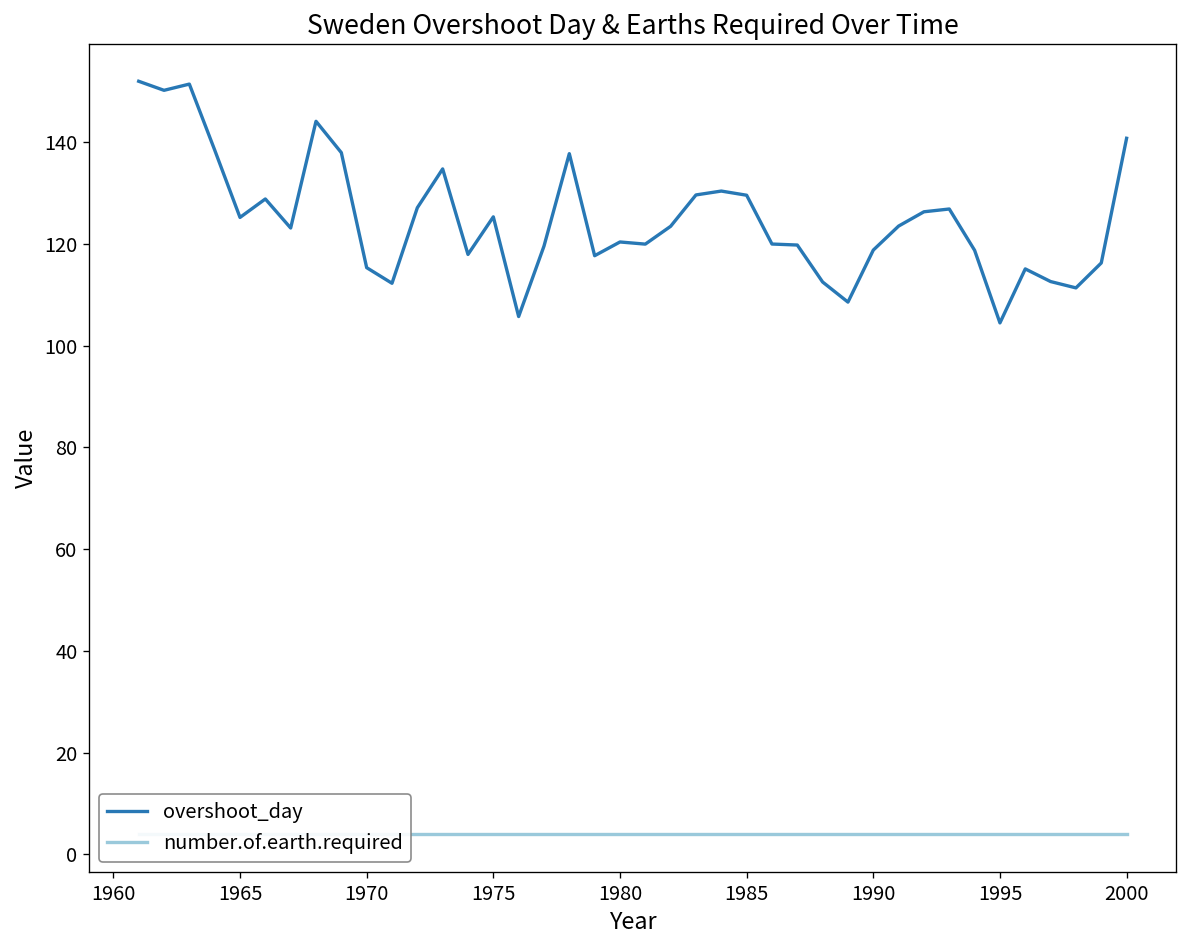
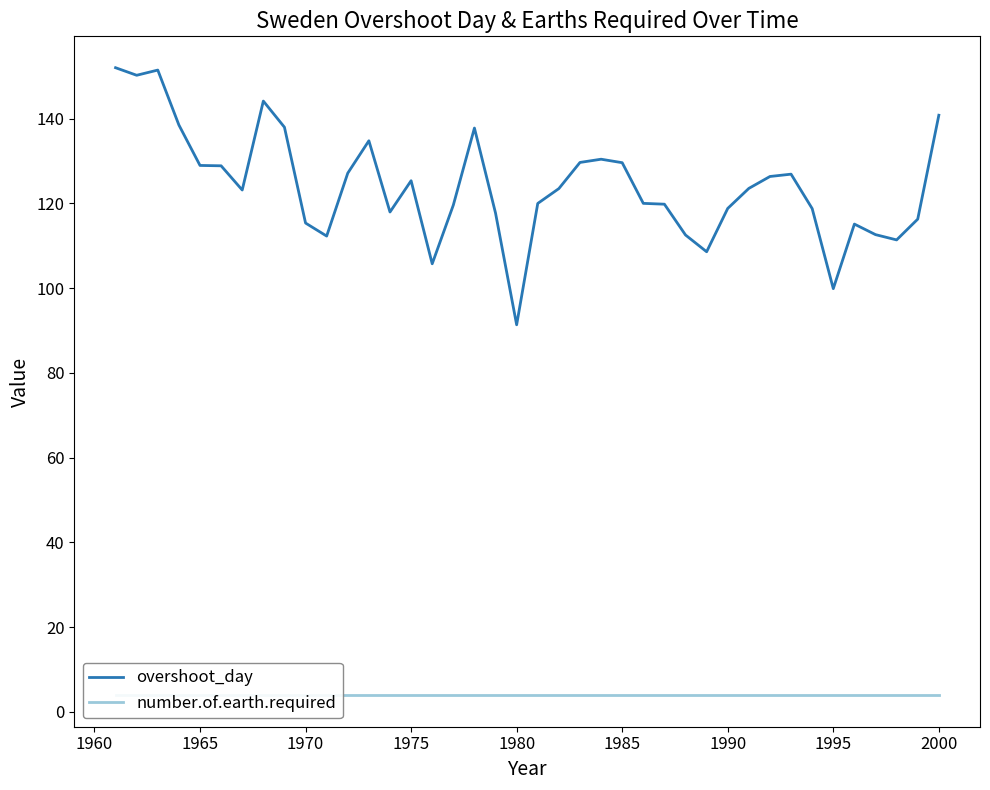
overshoot_day, 1965: 125 -> 129
overshoot_day, 1980: 120 -> 91
overshoot_day, 1995: 105 -> 100
